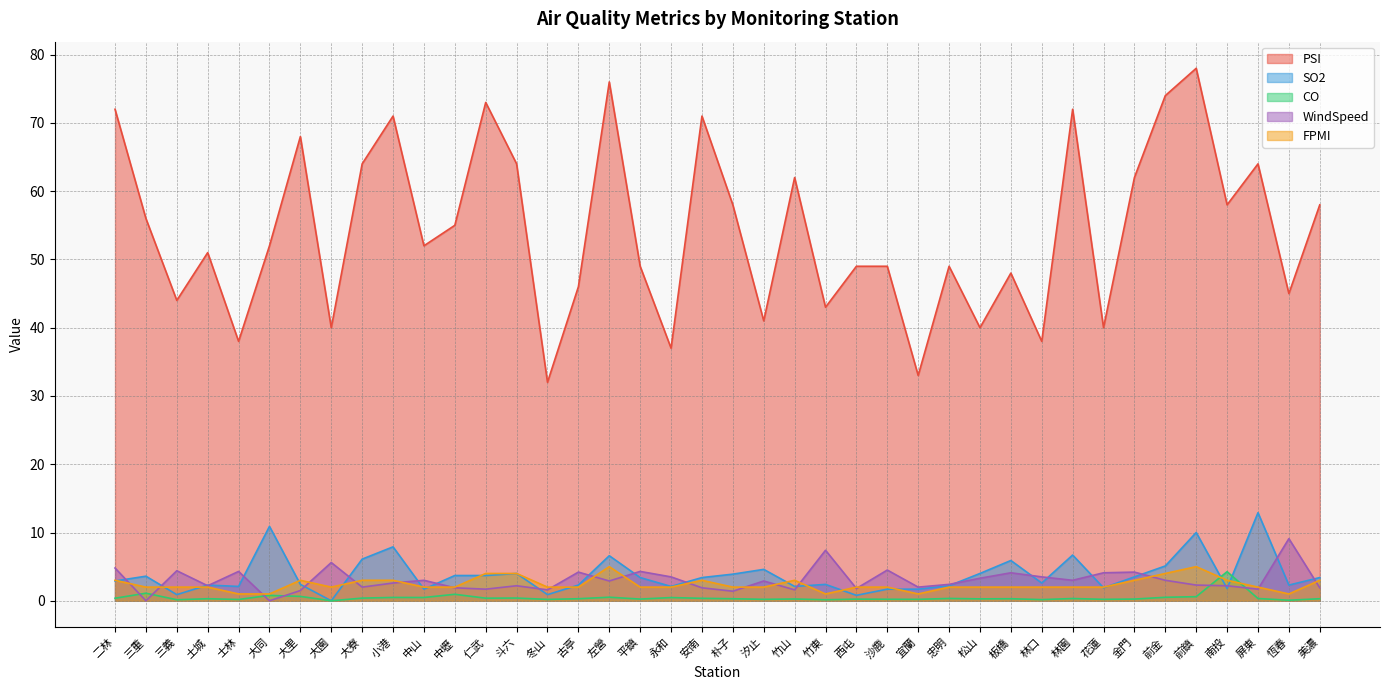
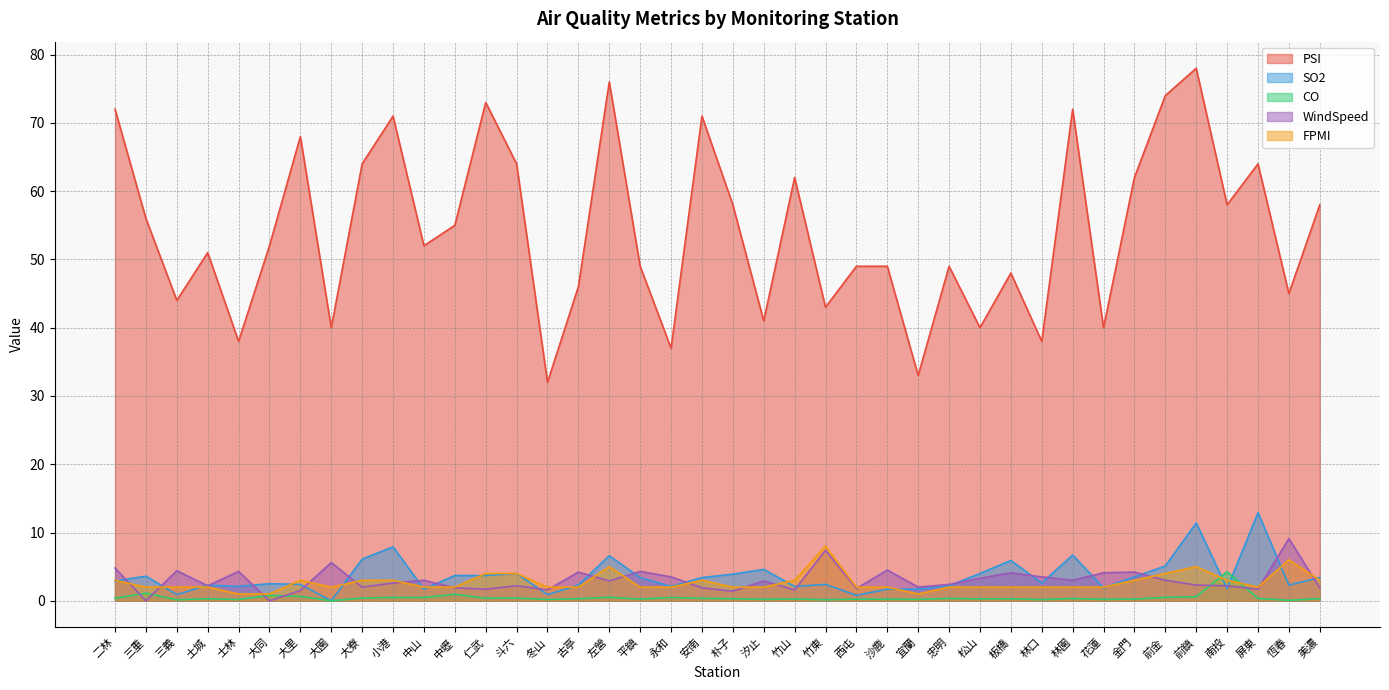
SO2, 大同: 11 -> 3
FPMI, 竹東: 1 -> 8
SO2, 前鎮: 10 -> 11
FPMI, 恆春: 1 -> 6
